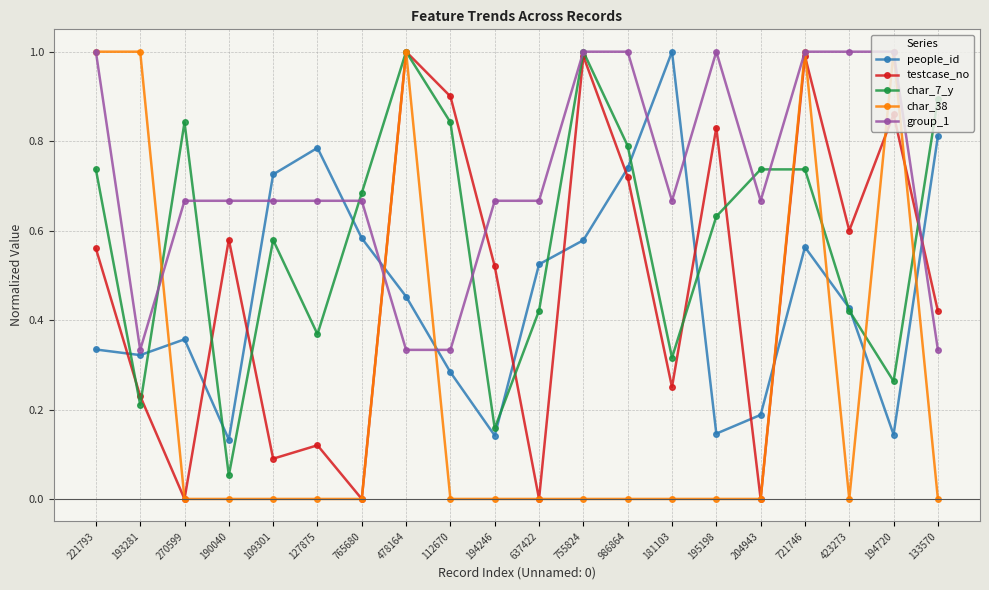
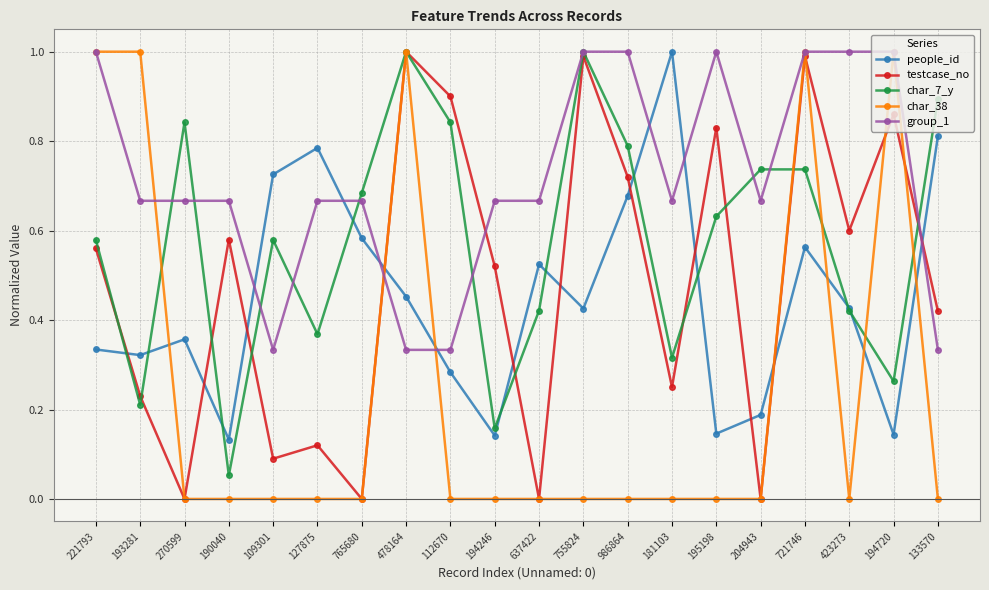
char_7_y, 221793: 0.74 -> 0.58
group_1, 193281: 0.33 -> 0.67
group_1, 109301: 0.67 -> 0.33
people_id, 755824: 0.58 -> 0.43
people_id, 986864: 0.74 -> 0.68
